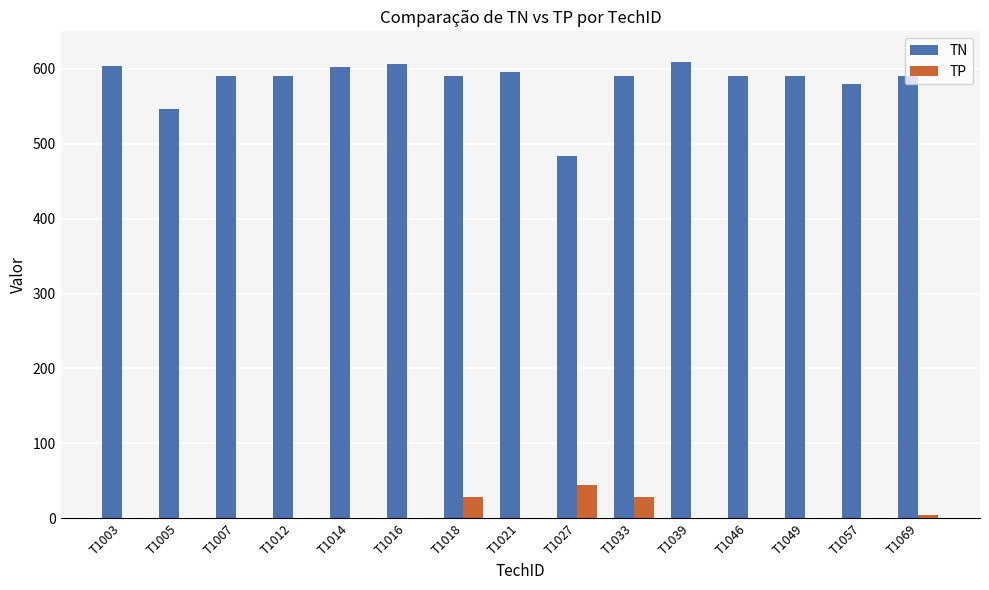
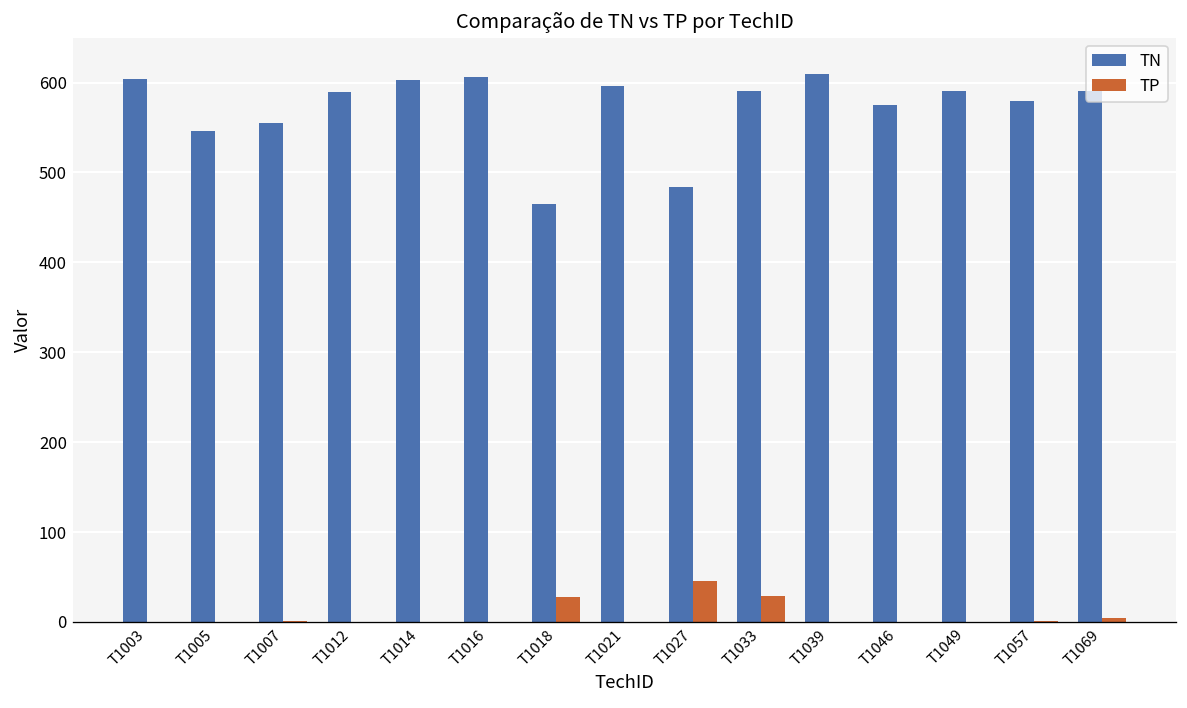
TN, T1007: 590 -> 560
TN, T1018: 590 -> 470
TN, T1046: 590 -> 580
